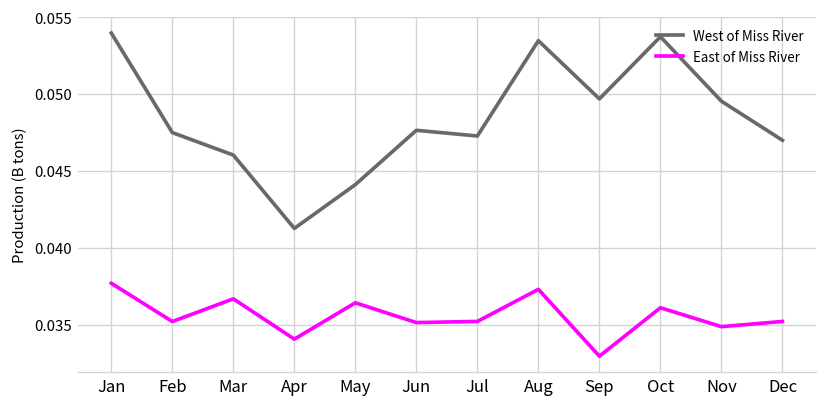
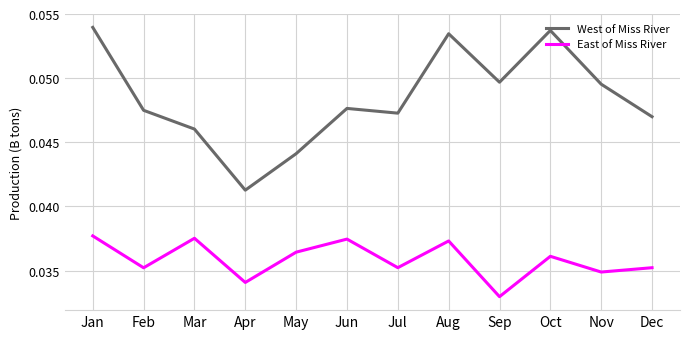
East of Miss River, Mar: 0.0367 -> 0.0375
East of Miss River, Jun: 0.0351 -> 0.0375
